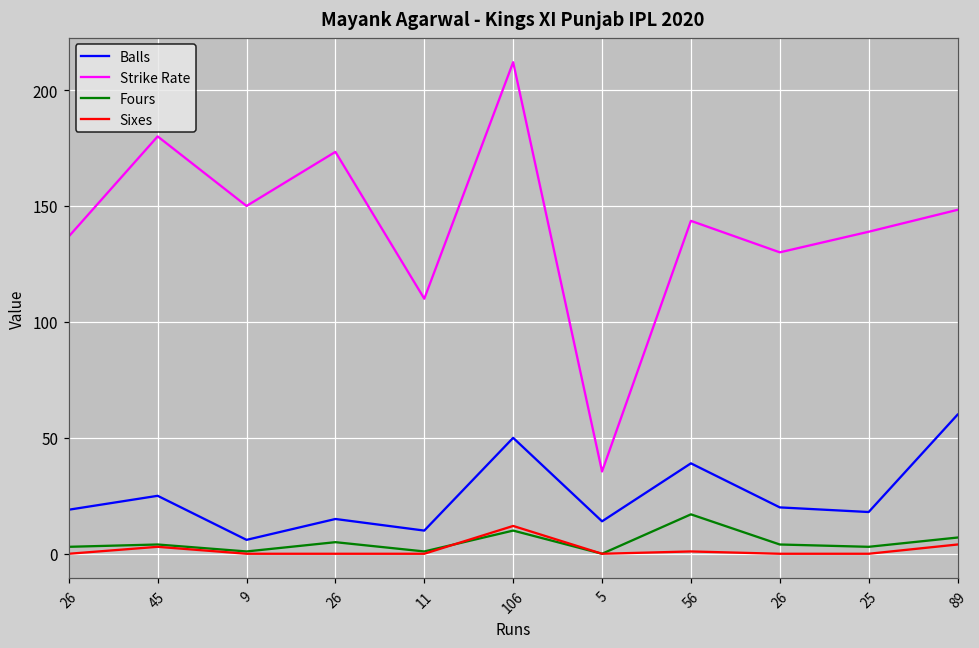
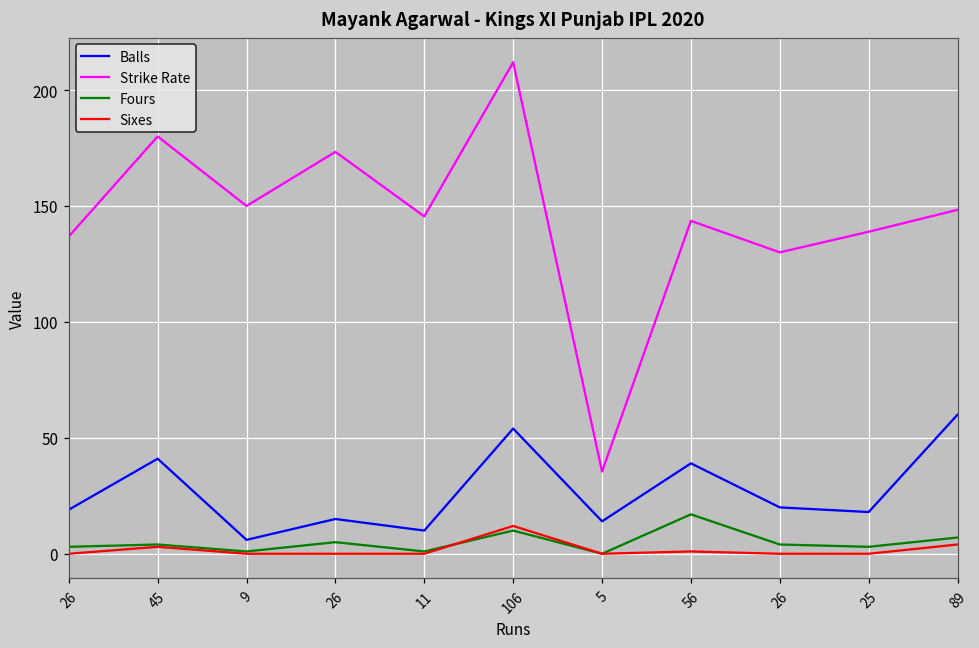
Balls, 45: 25 -> 41
Strike Rate, 11: 110 -> 146
Balls, 106: 50 -> 54
